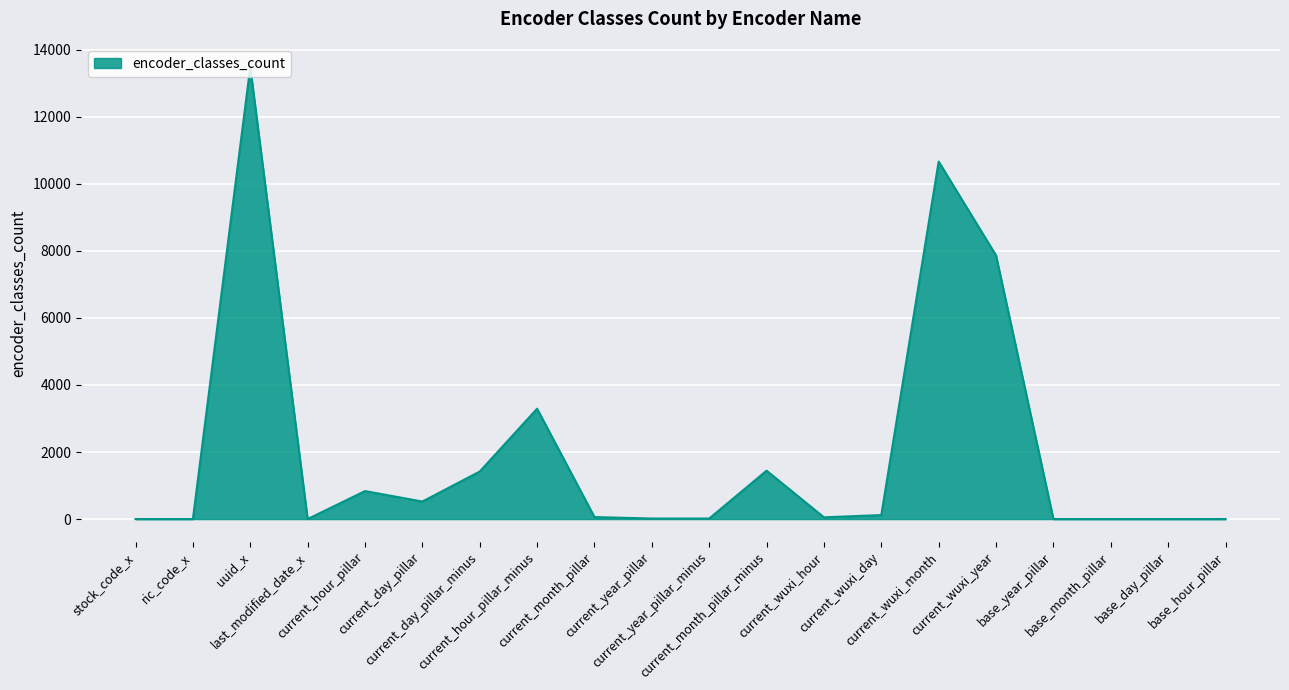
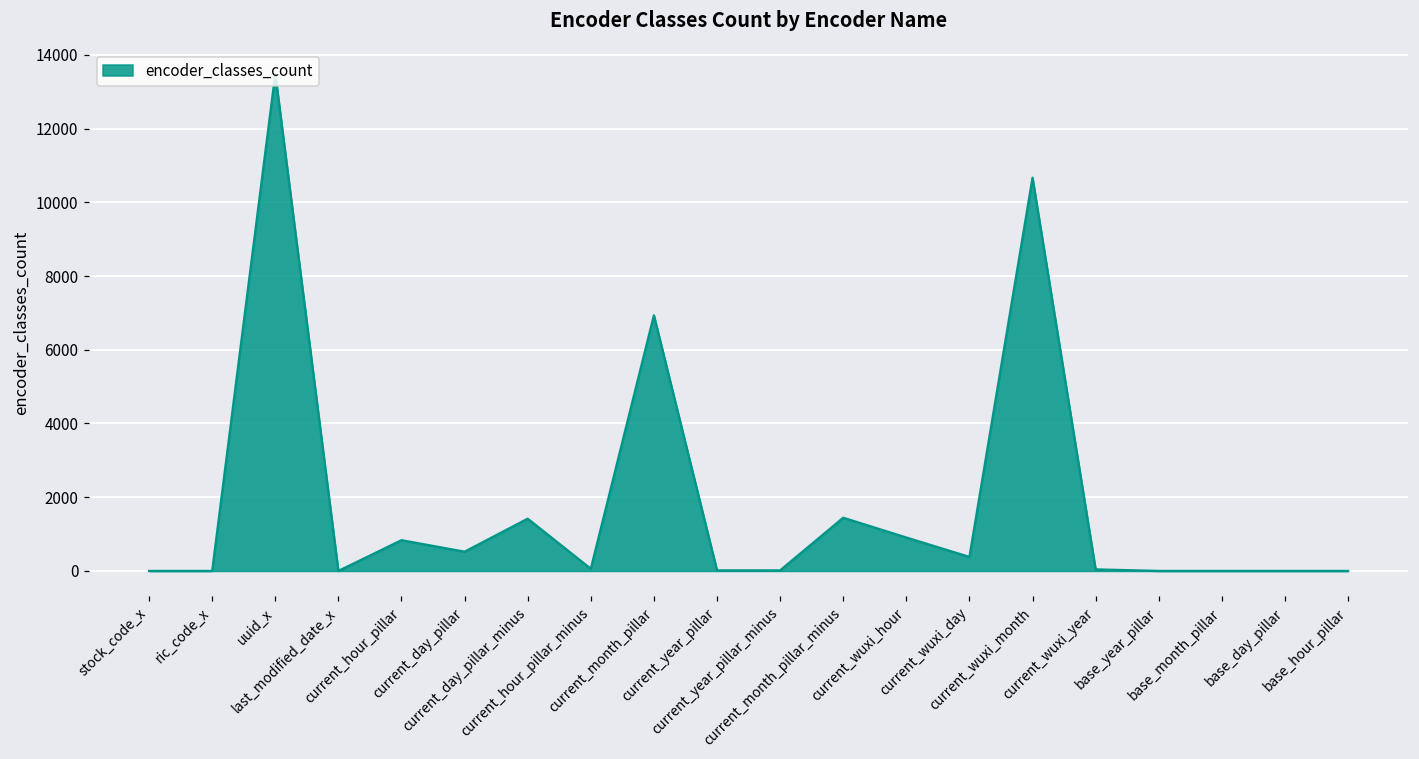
current_hour_pillar_minus: 3300 -> 100
current_month_pillar: 100 -> 6900
current_wuxi_hour: 100 -> 900
current_wuxi_day: 100 -> 400
current_wuxi_year: 7900 -> 0
